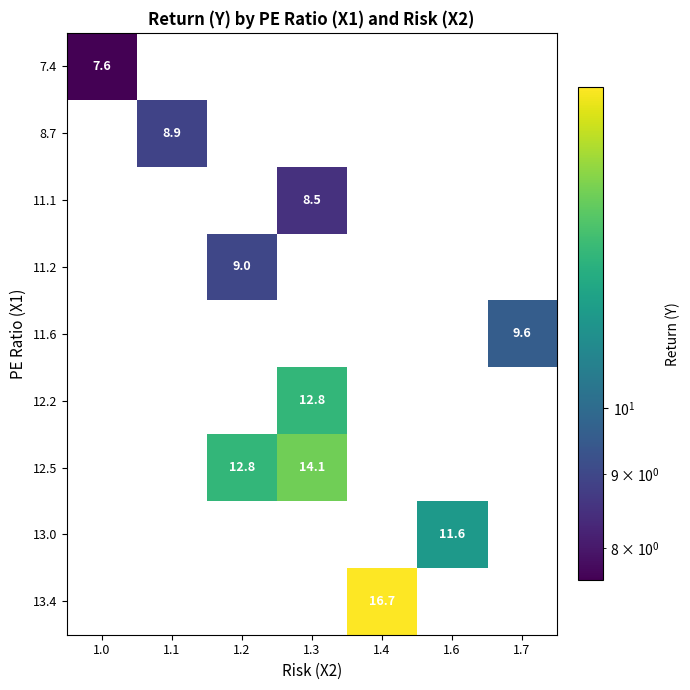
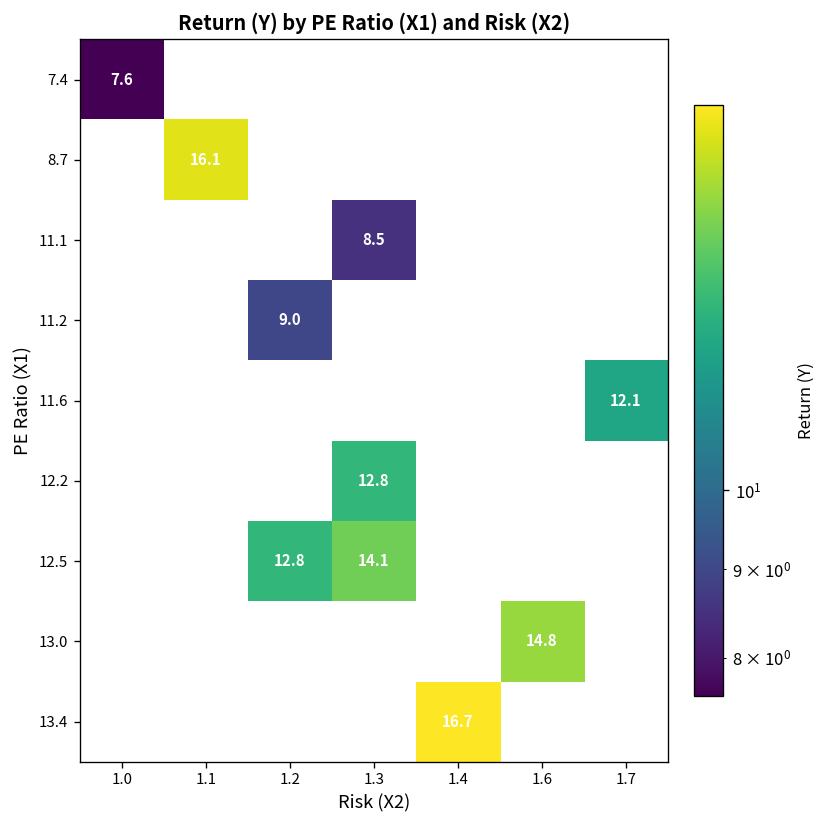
8.7, 1.1: 8.9 -> 16.1
11.6, 1.7: 9.6 -> 12.1
13.0, 1.6: 11.6 -> 14.8
